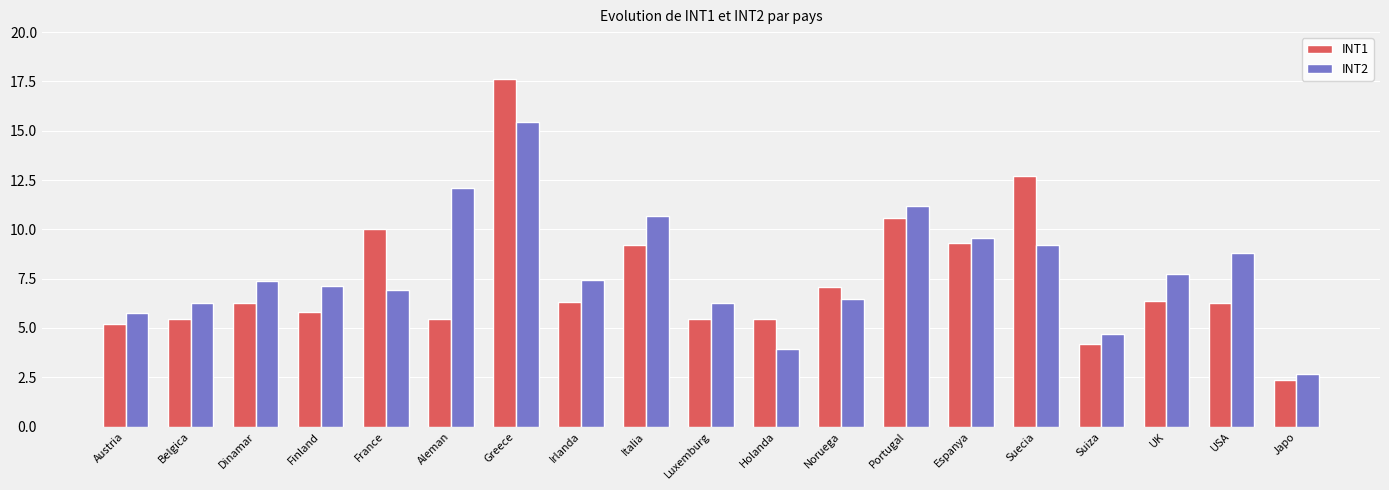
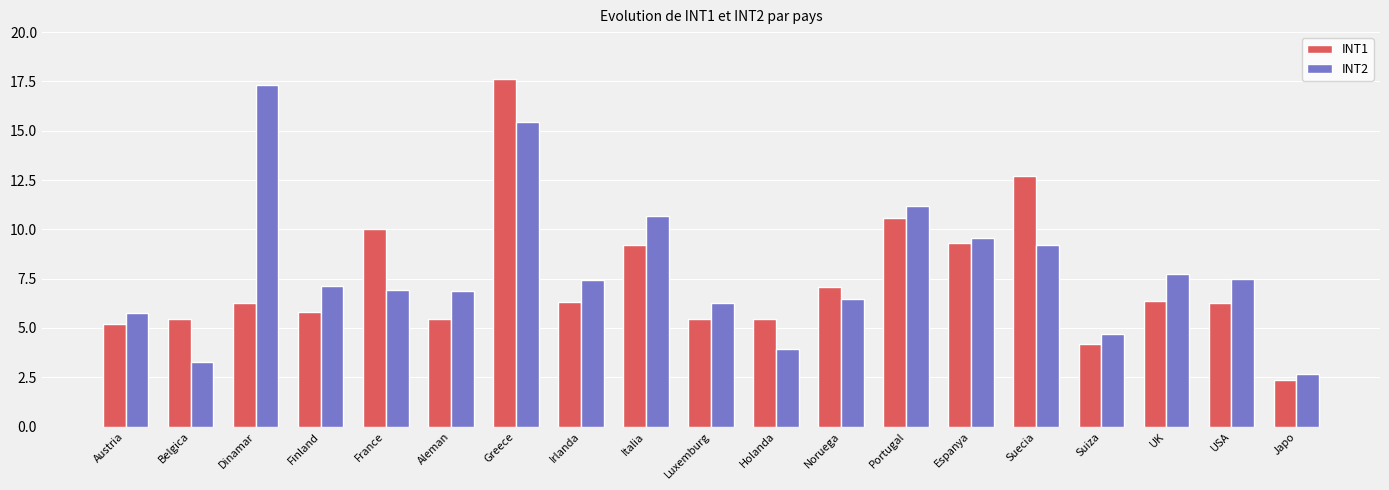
INT2, Belgica: 6.3 -> 3.3
INT2, Dinamar: 7.4 -> 17.3
INT2, Aleman: 12.1 -> 6.9
INT2, USA: 8.8 -> 7.5
